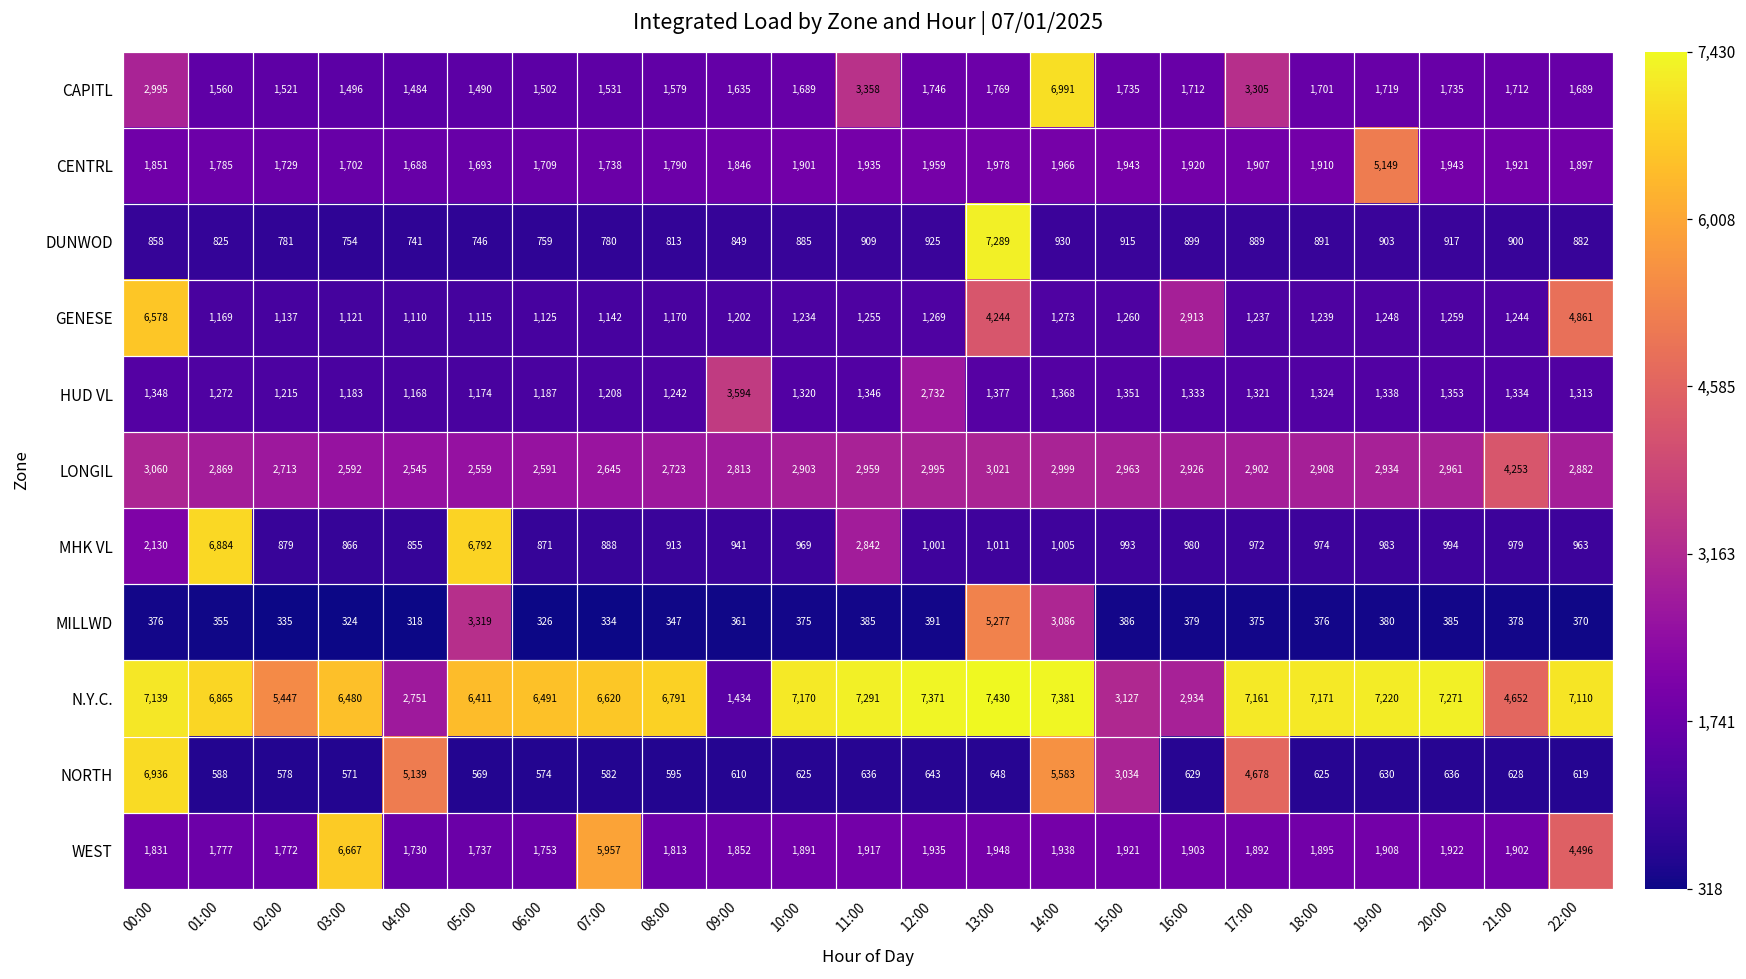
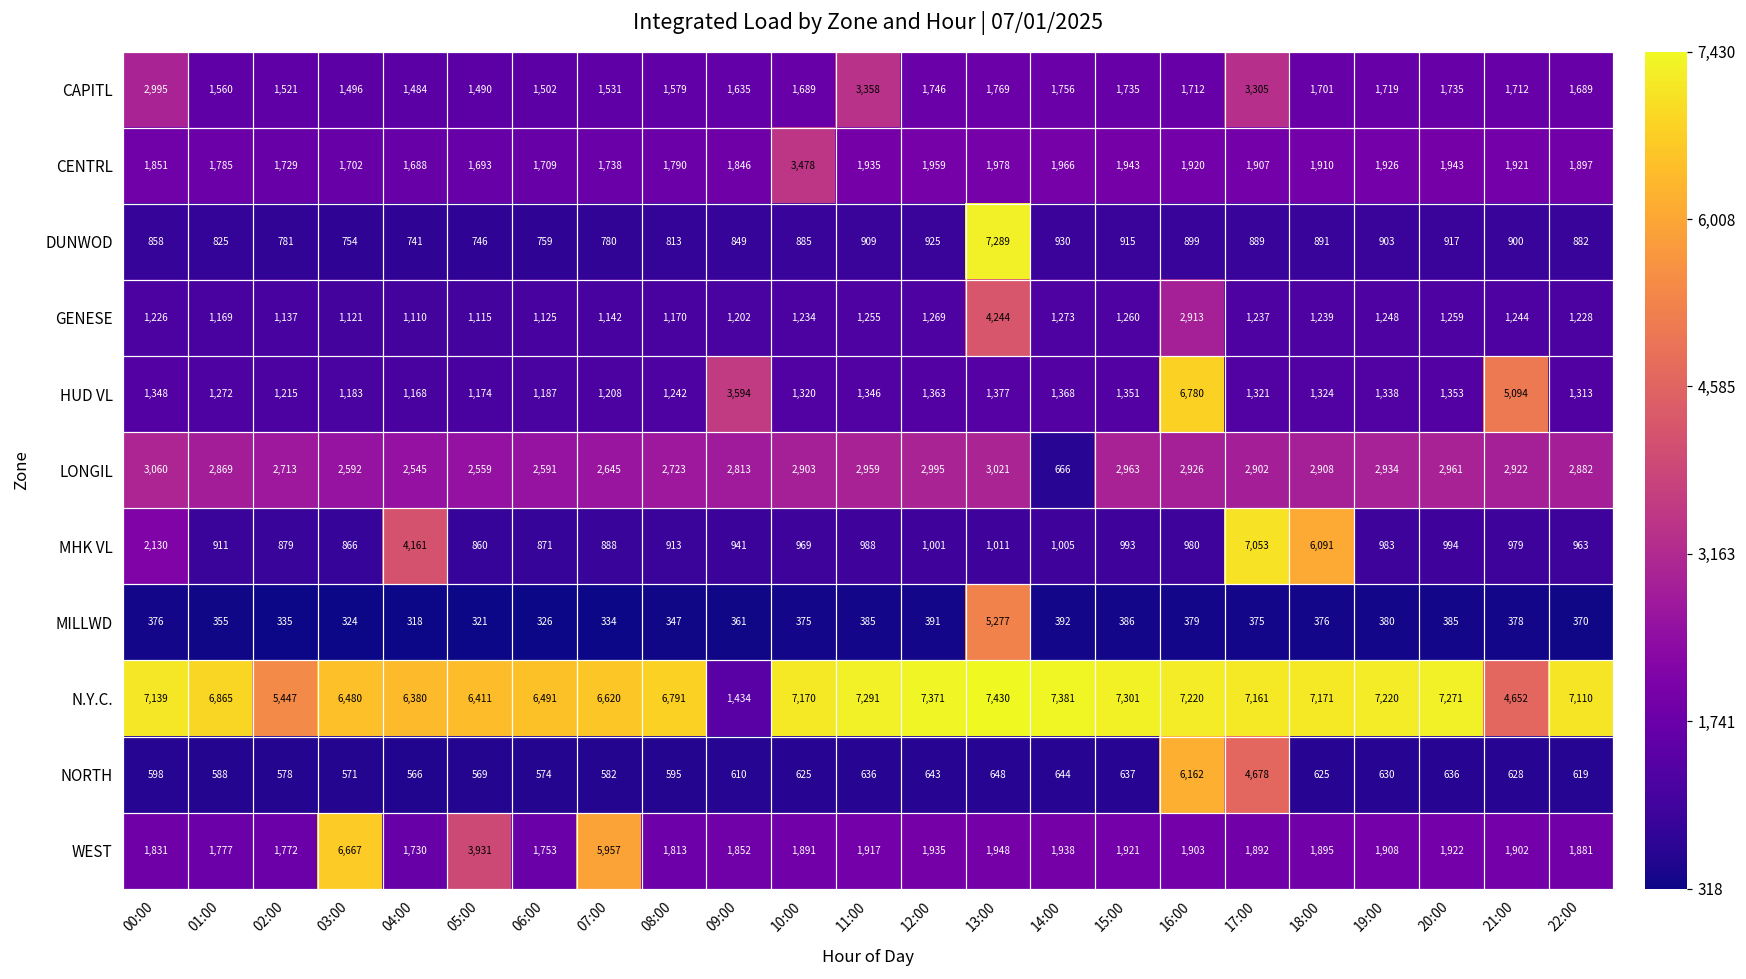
CAPITL, 14:00: 6,991 -> 1,756
CENTRL, 10:00: 1,901 -> 3,478
CENTRL, 19:00: 5,149 -> 1,926
GENESE, 00:00: 6,578 -> 1,226
GENESE, 22:00: 4,861 -> 1,228
HUD VL, 12:00: 2,732 -> 1,363
HUD VL, 16:00: 1,333 -> 6,780
HUD VL, 21:00: 1,334 -> 5,094
LONGIL, 14:00: 2,999 -> 666
LONGIL, 21:00: 4,253 -> 2,922
MHK VL, 01:00: 6,884 -> 911
MHK VL, 04:00: 855 -> 4,161
MHK VL, 05:00: 6,792 -> 860
MHK VL, 11:00: 2,842 -> 988
MHK VL, 17:00: 972 -> 7,053
MHK VL, 18:00: 974 -> 6,091
MILLWD, 05:00: 3,319 -> 321
MILLWD, 14:00: 3,086 -> 392
N.Y.C., 04:00: 2,751 -> 6,380
N.Y.C., 15:00: 3,127 -> 7,301
N.Y.C., 16:00: 2,934 -> 7,220
NORTH, 00:00: 6,936 -> 598
NORTH, 04:00: 5,139 -> 566
NORTH, 14:00: 5,583 -> 644
NORTH, 15:00: 3,034 -> 637
NORTH, 16:00: 629 -> 6,162
WEST, 05:00: 1,737 -> 3,931
WEST, 22:00: 4,496 -> 1,881
